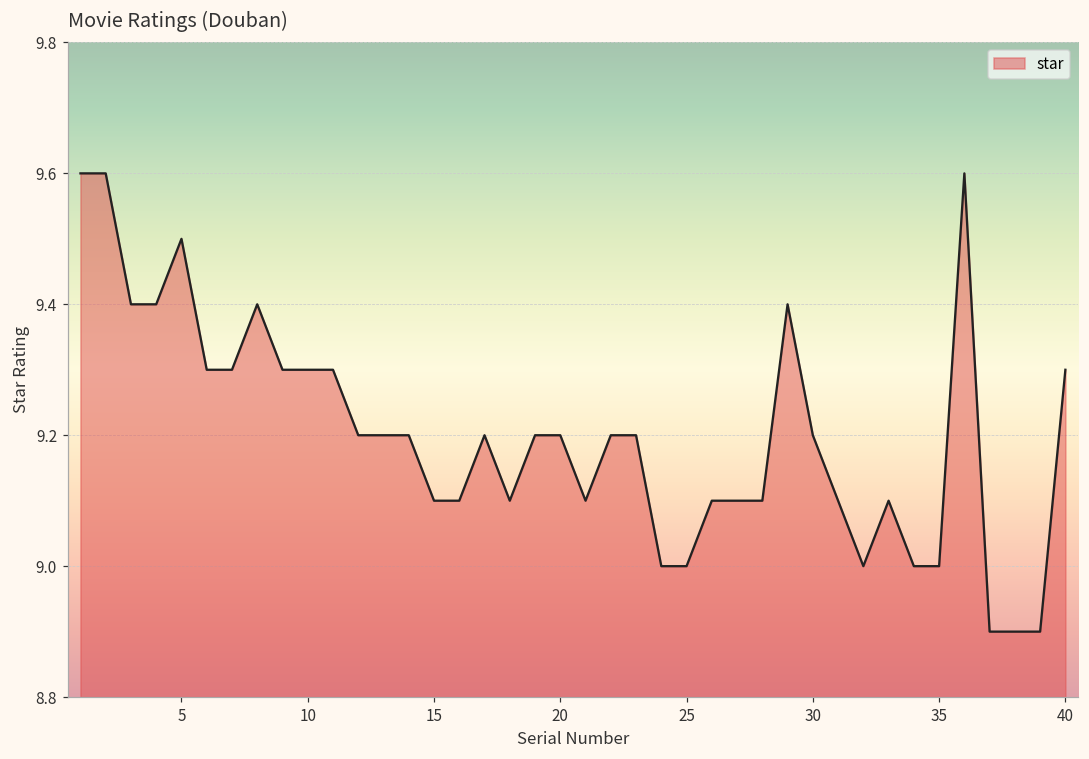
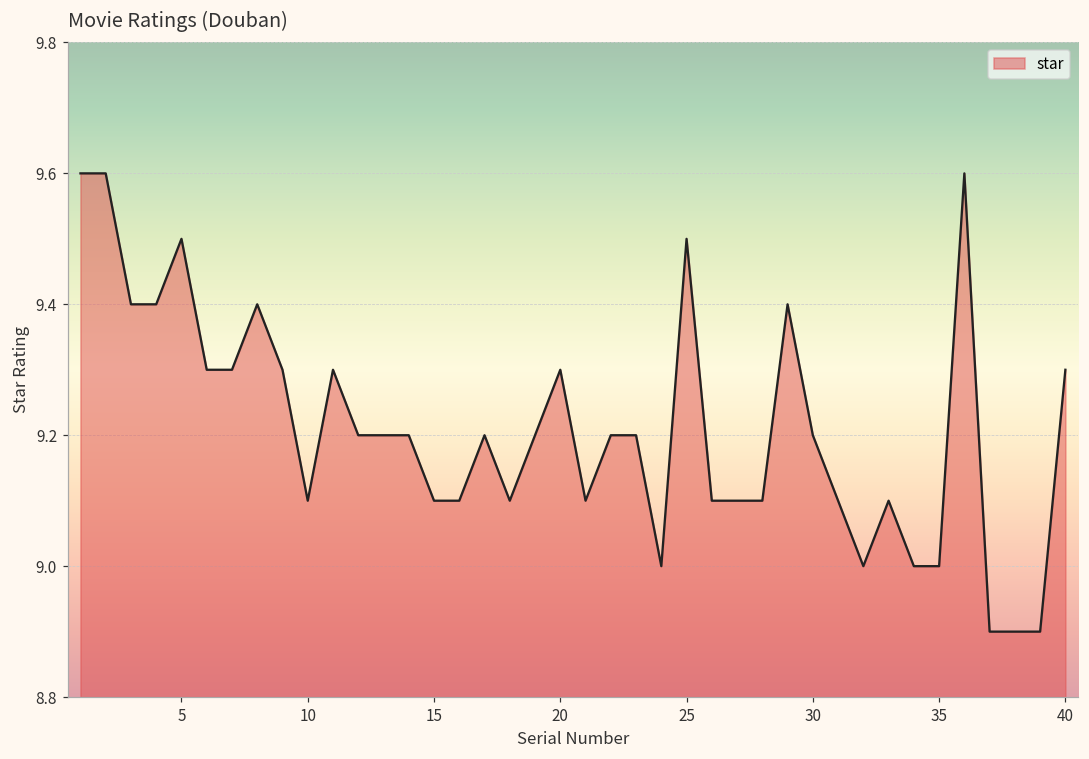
10: 9.3 -> 9.1
20: 9.2 -> 9.3
25: 9.0 -> 9.5
